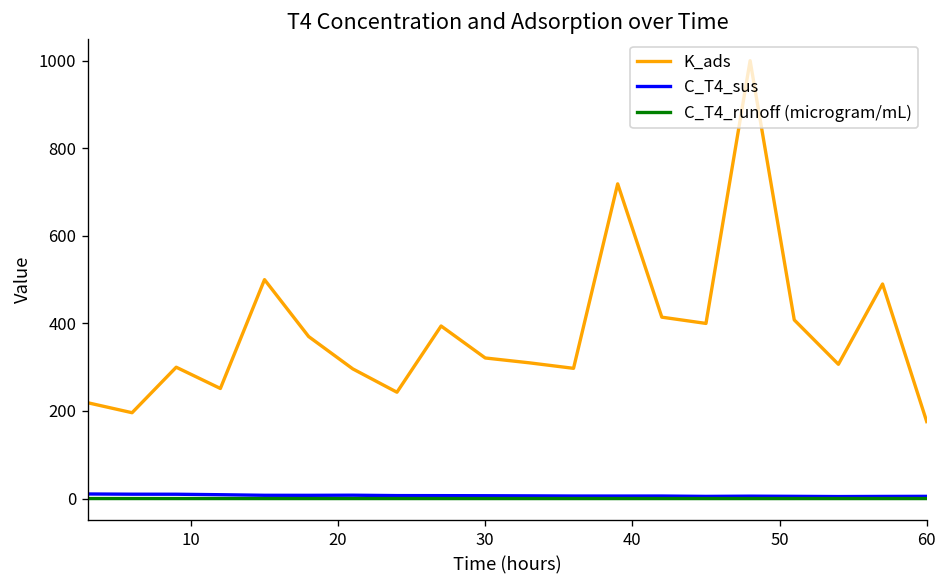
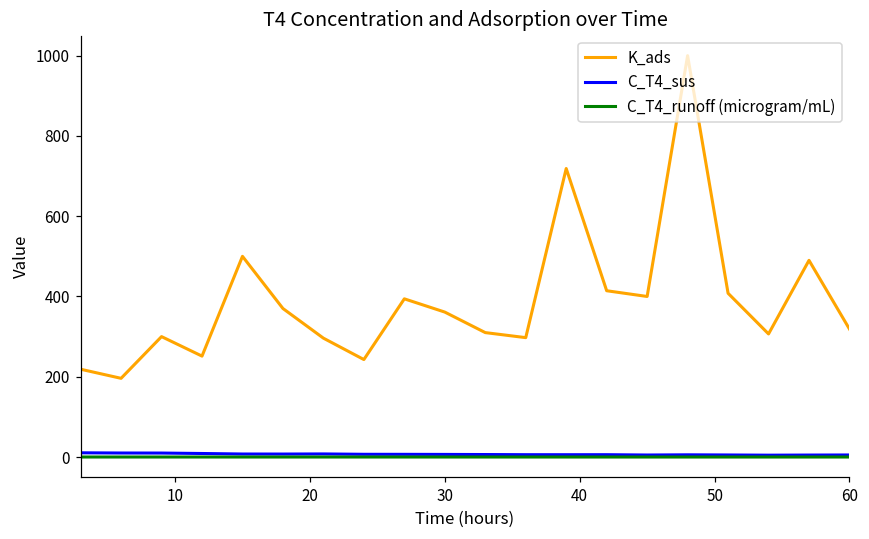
K_ads, 30: 320 -> 360
K_ads, 60: 180 -> 320
